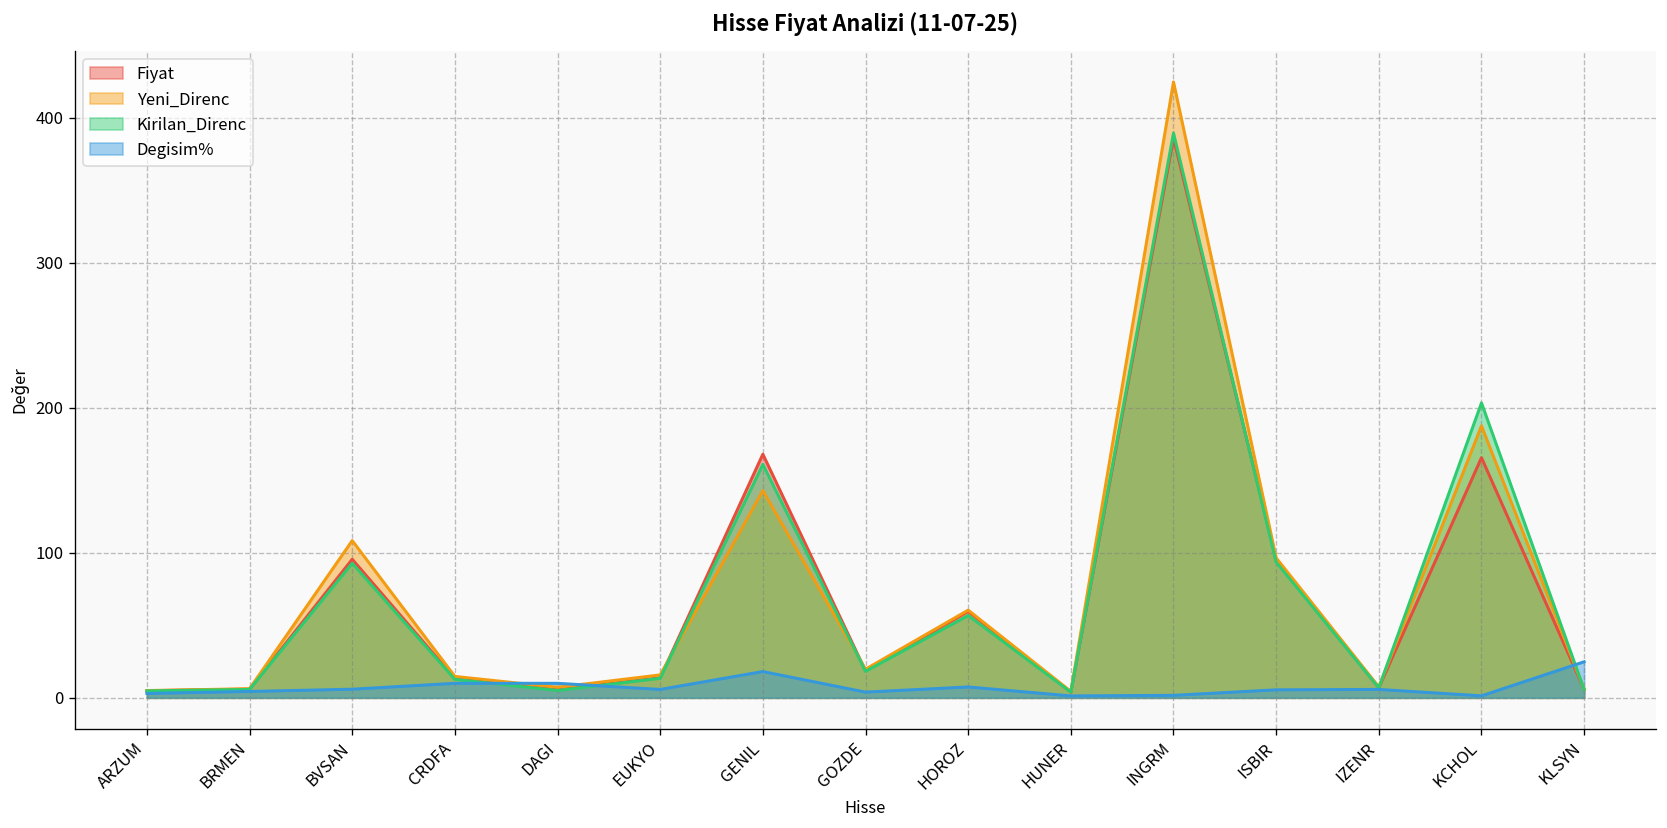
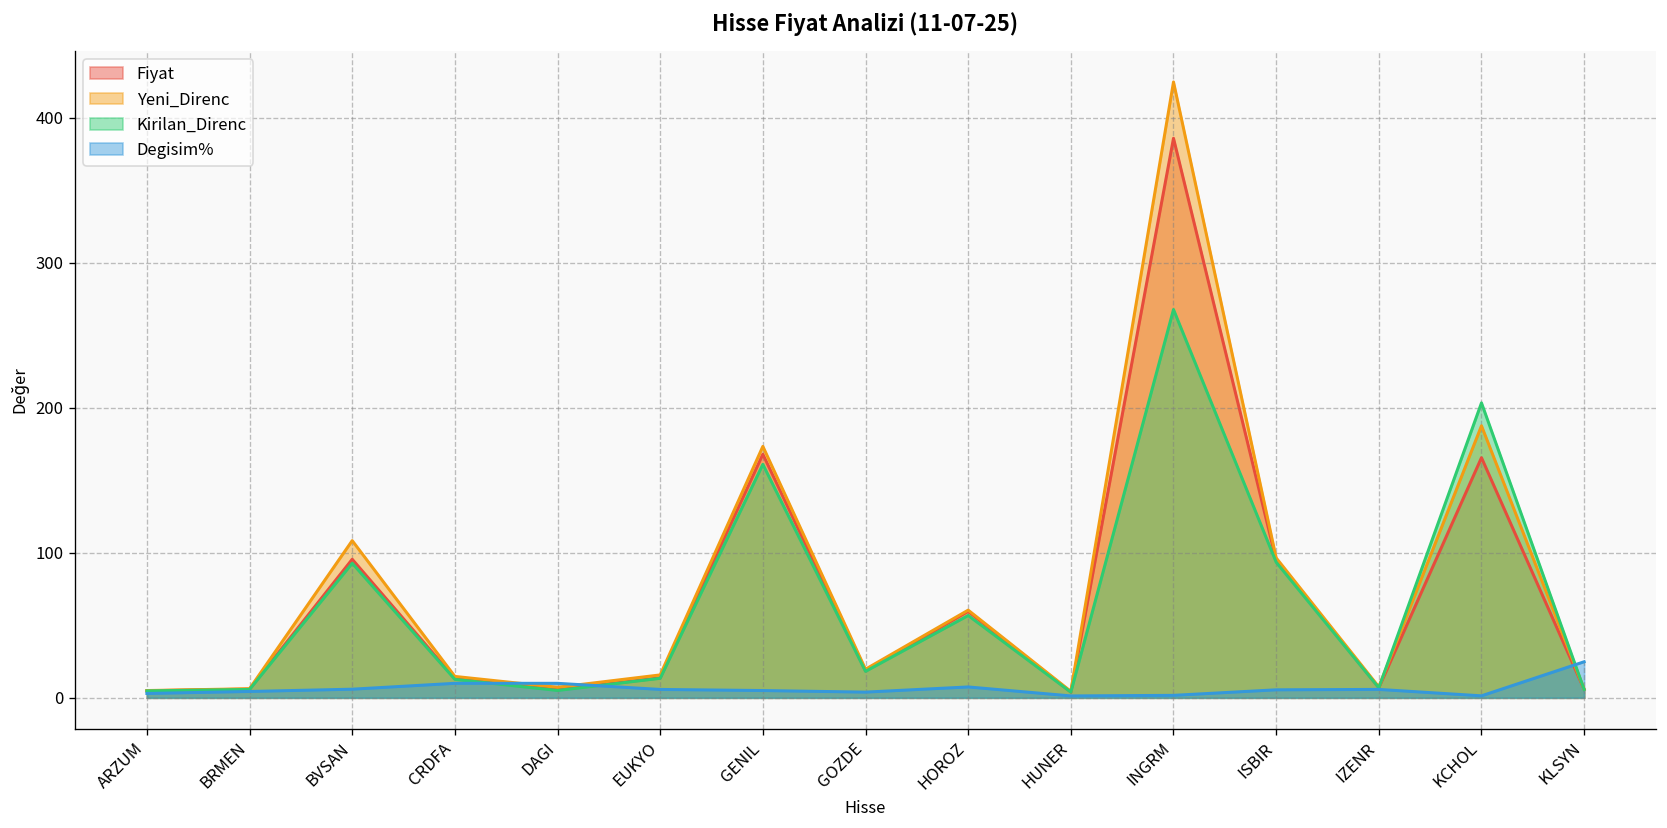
Yeni_Direnc, GENIL: 143 -> 173
Degisim%, GENIL: 18 -> 5
Kirilan_Direnc, INGRM: 390 -> 268
